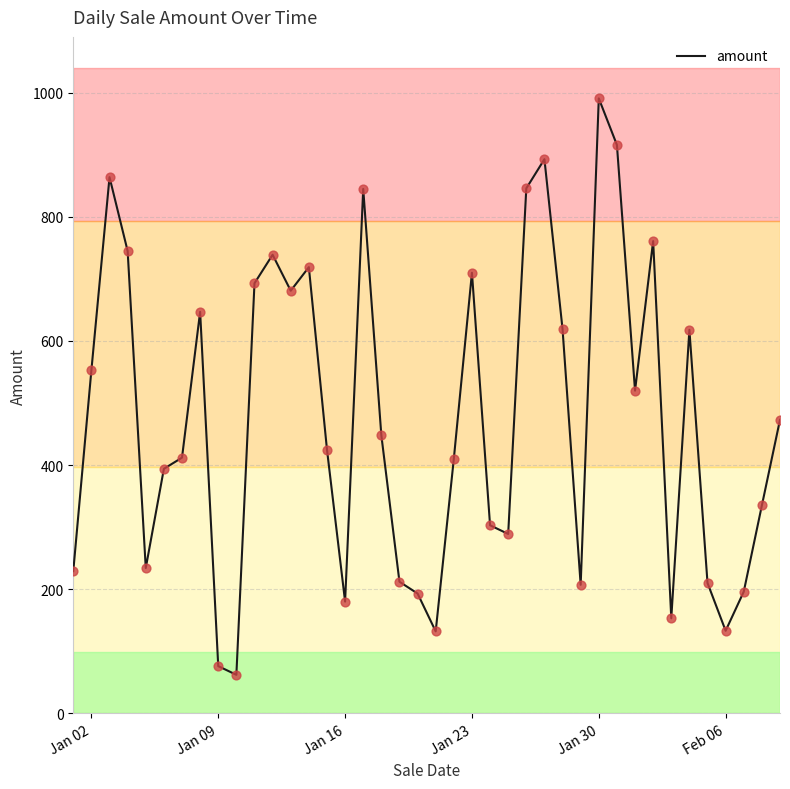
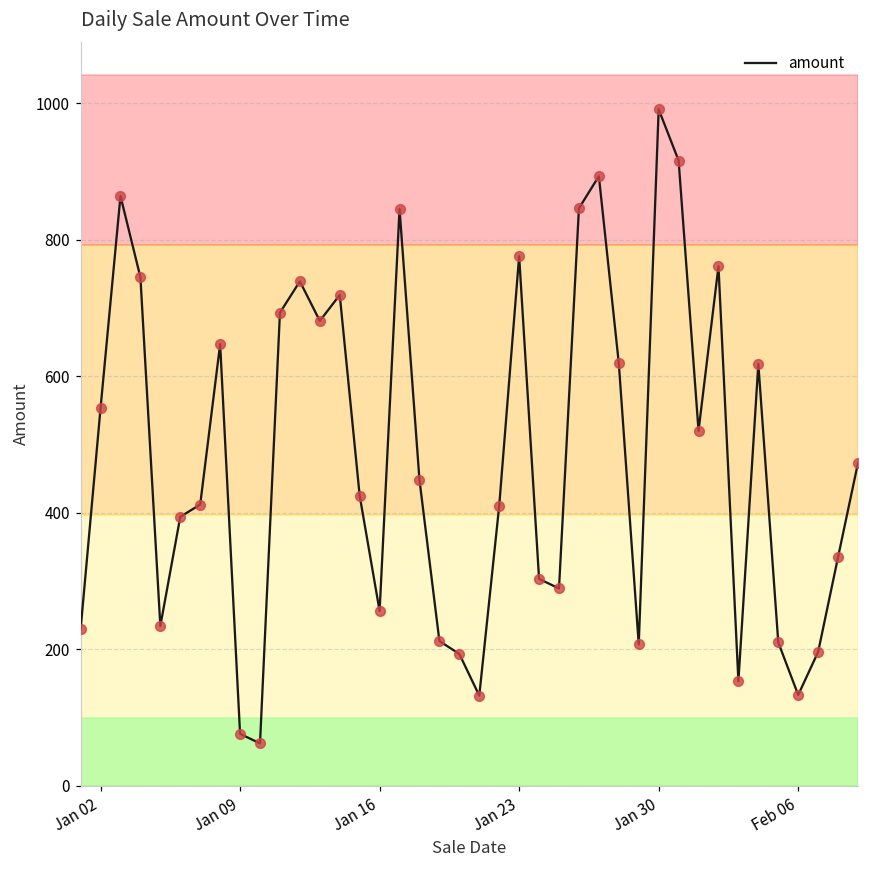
Jan 16: 180 -> 260
Jan 23: 710 -> 780
